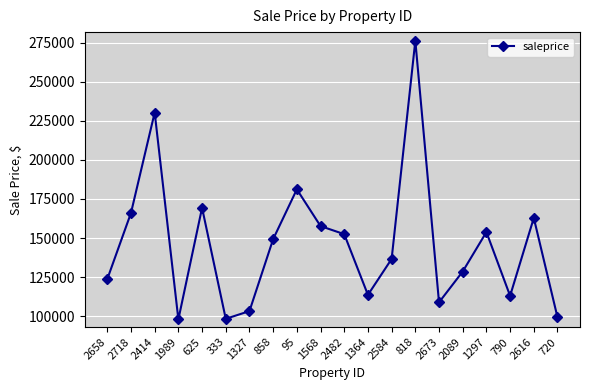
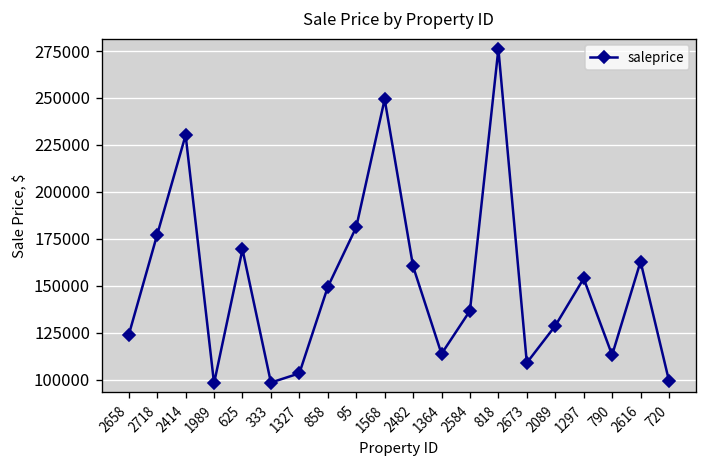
2718: 166000 -> 177000
1568: 158000 -> 249000
2482: 152000 -> 160000
